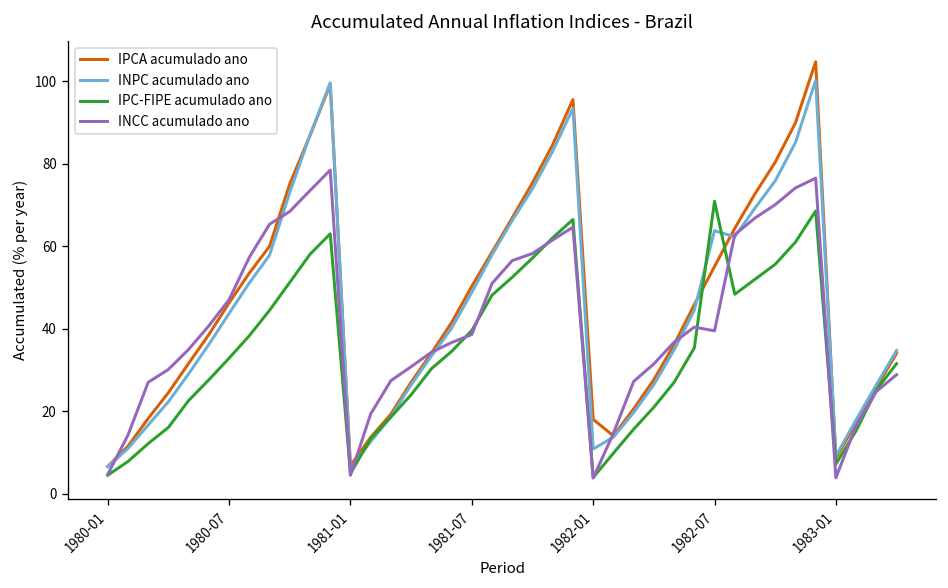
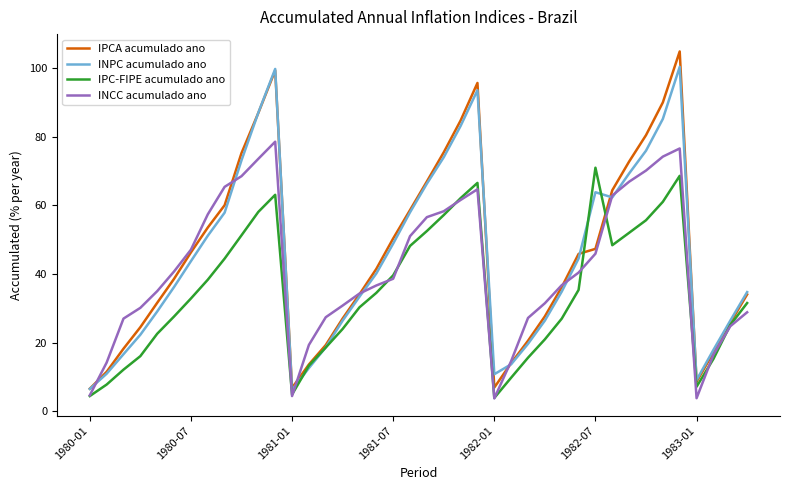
IPCA acumulado ano, 1982-01: 18 -> 7
IPCA acumulado ano, 1982-07: 55 -> 47
INCC acumulado ano, 1982-07: 40 -> 46
